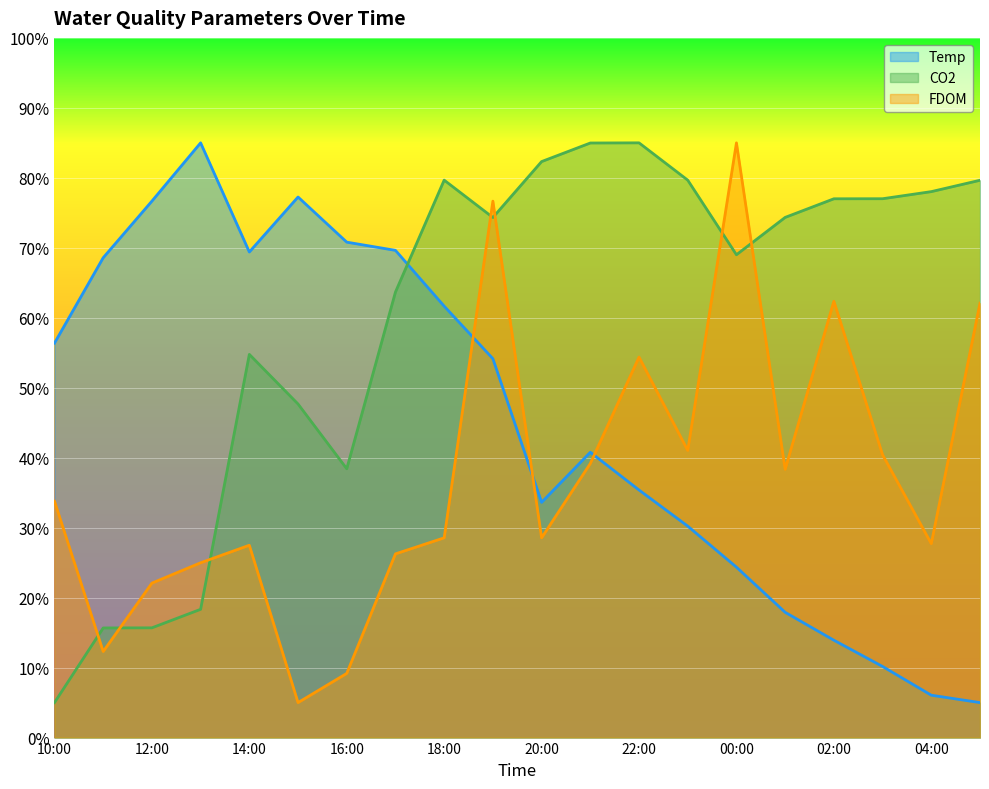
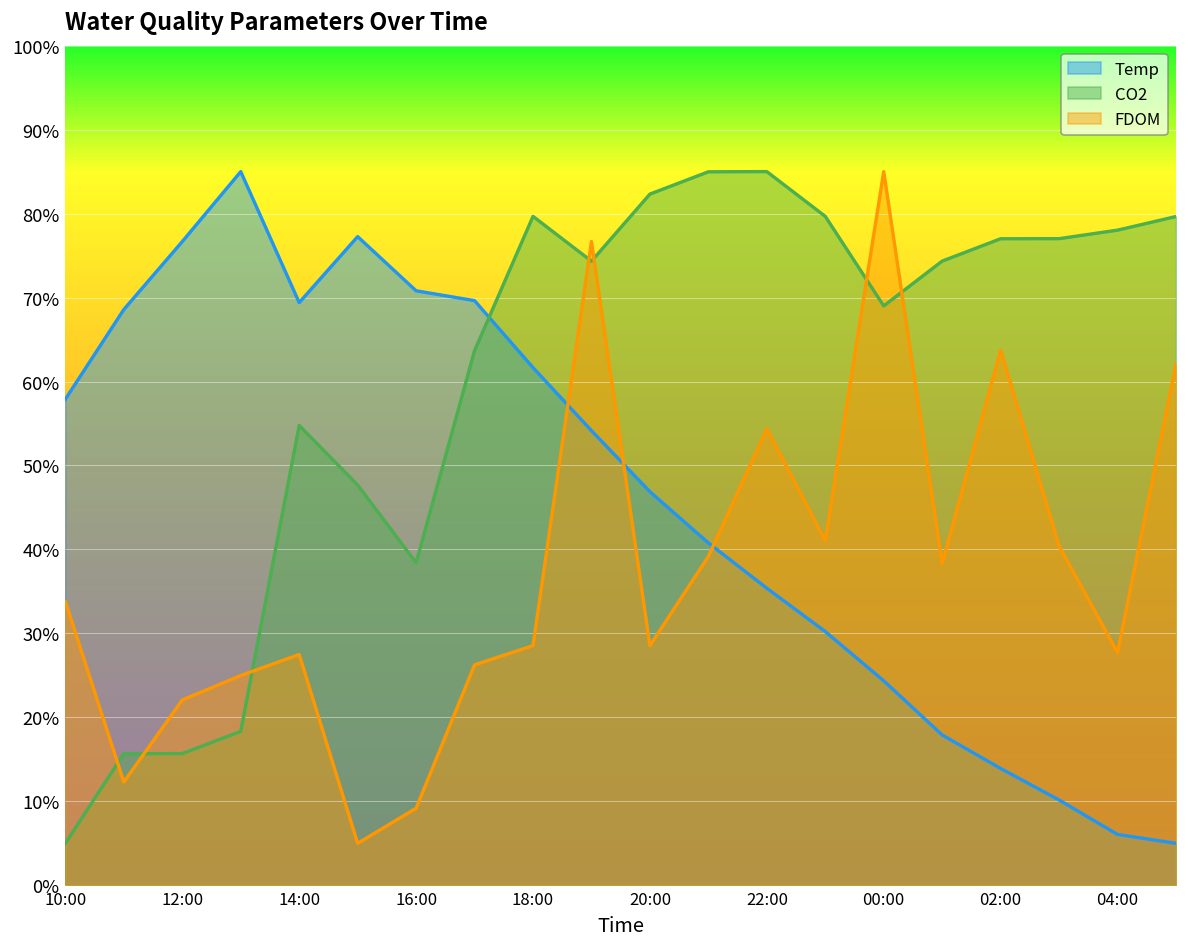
Temp, 10:00: 56% -> 58%
Temp, 20:00: 34% -> 47%
FDOM, 02:00: 62% -> 64%
